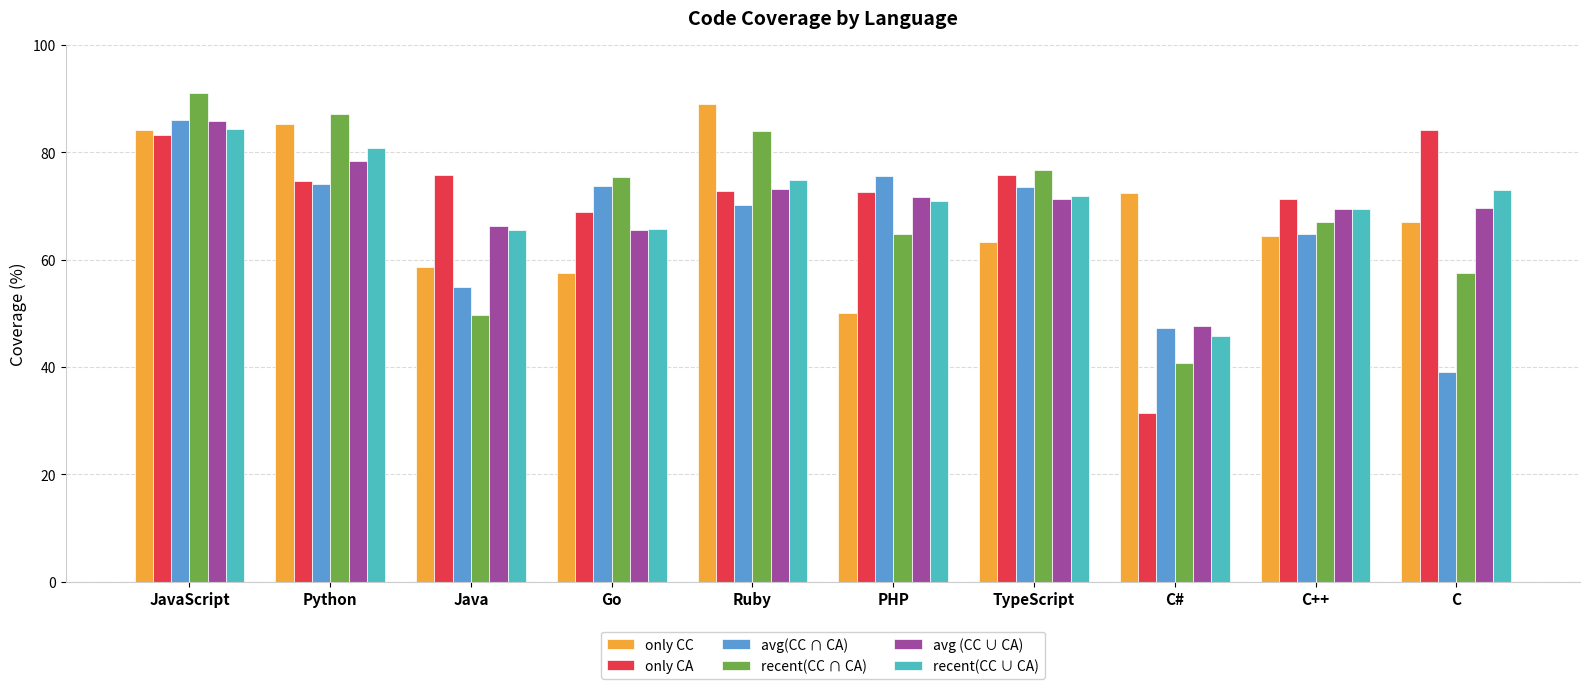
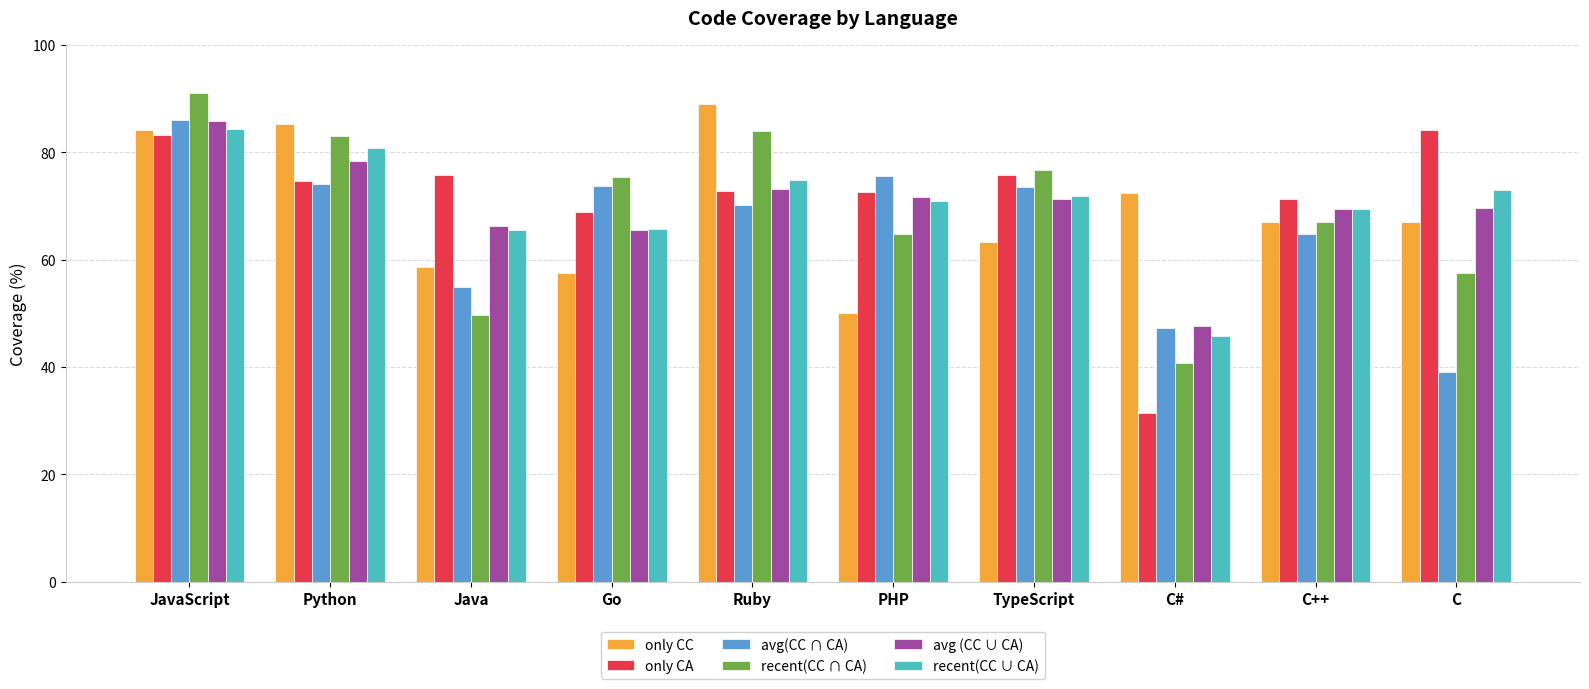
recent(CC ∩ CA), Python: 87 -> 83
only CC, C++: 64 -> 67
